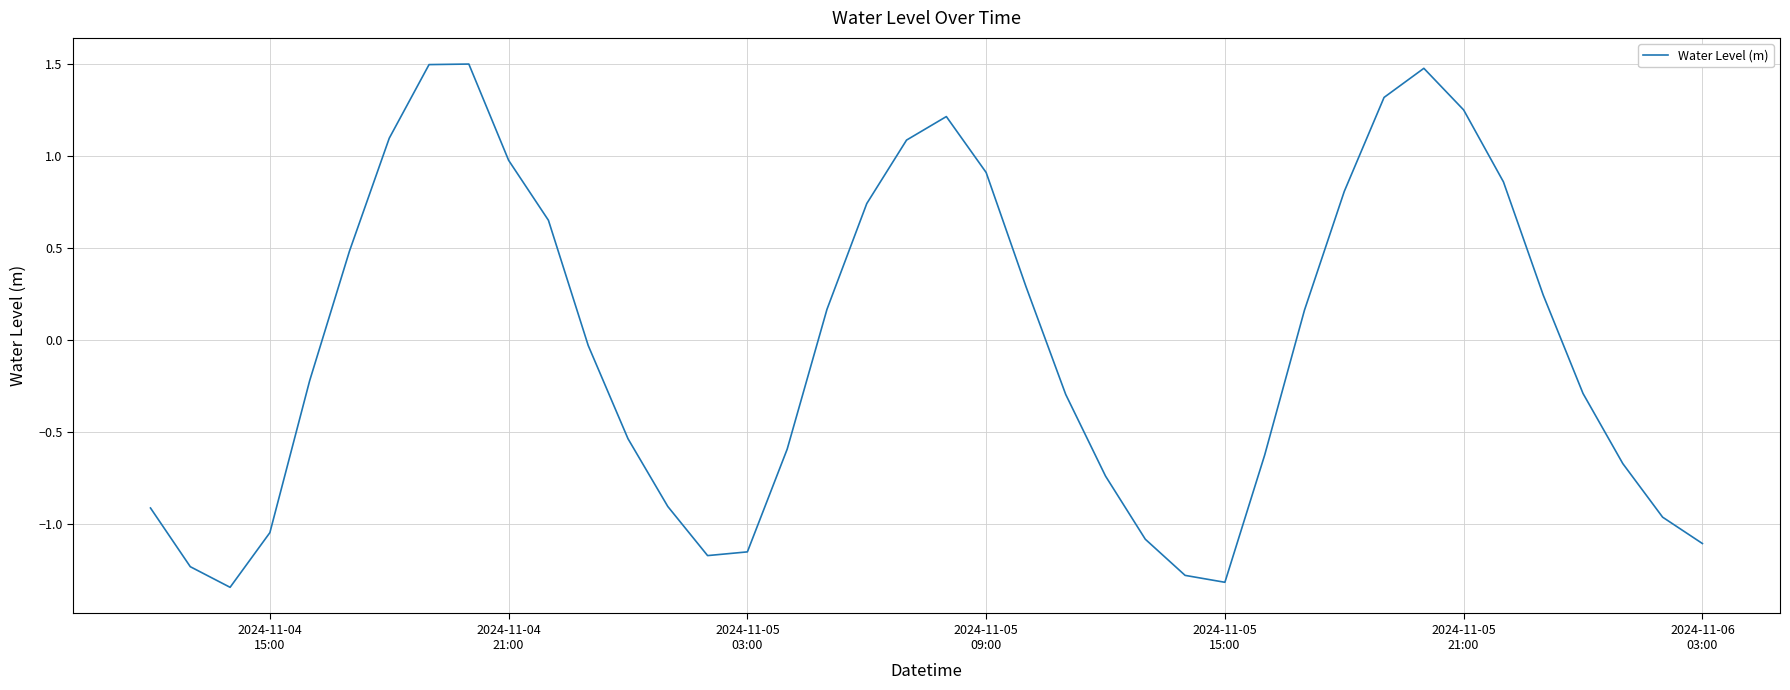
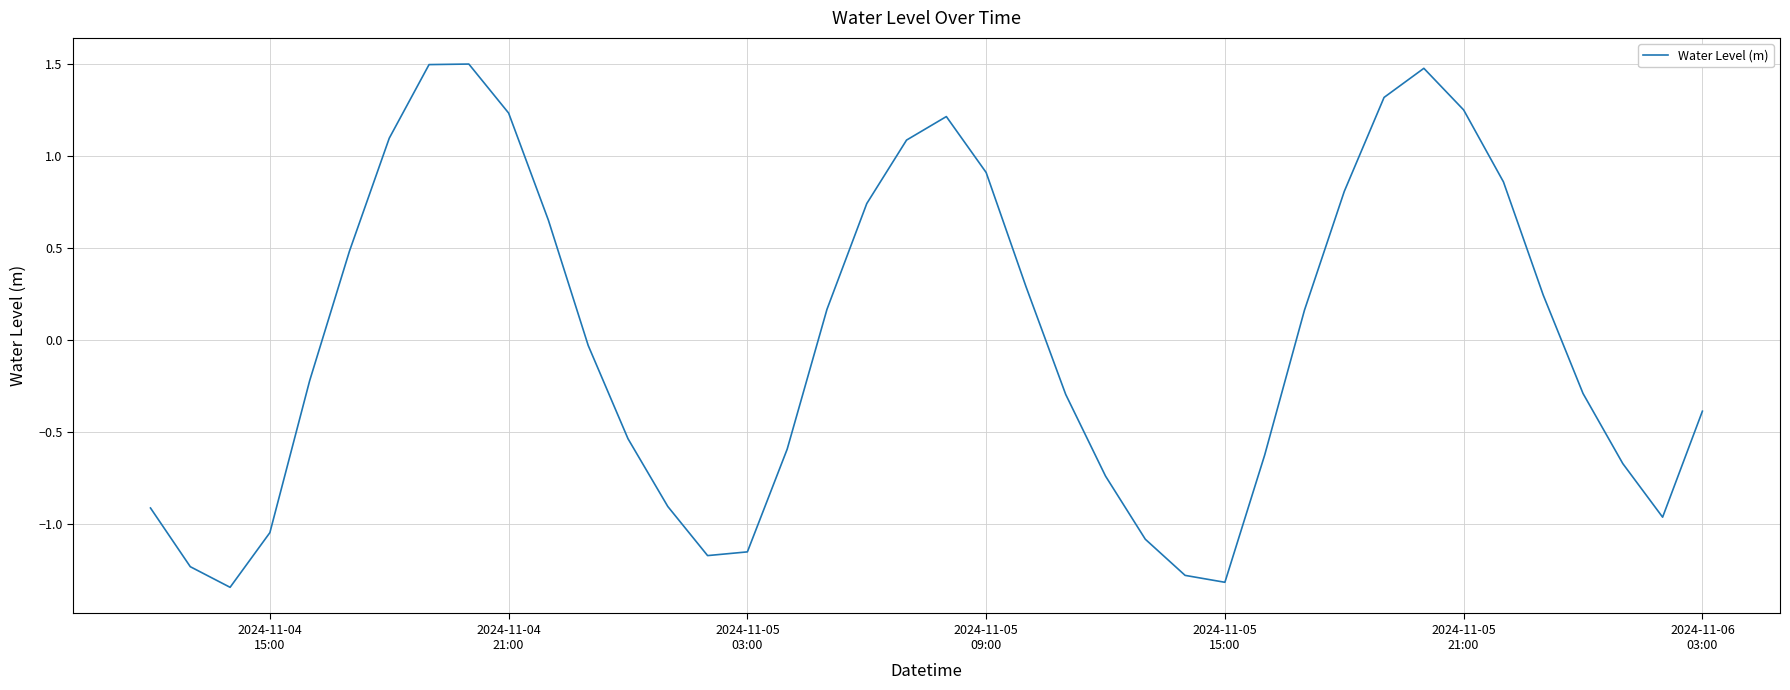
2024-11-04 21:00: 0.98 -> 1.23
2024-11-06 03:00: -1.10 -> -0.39
